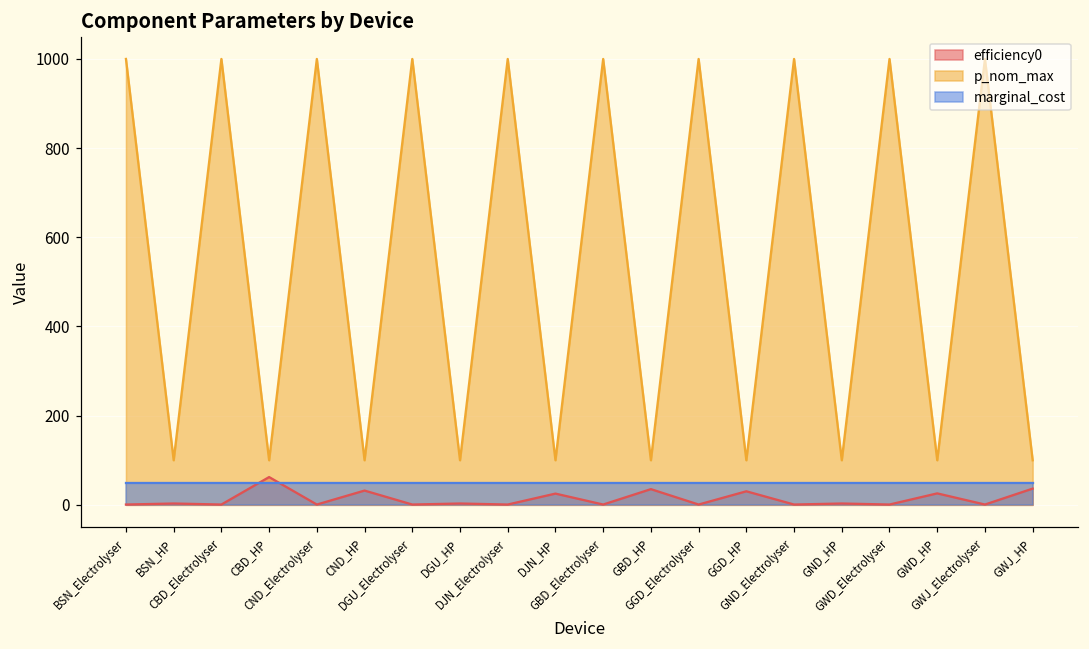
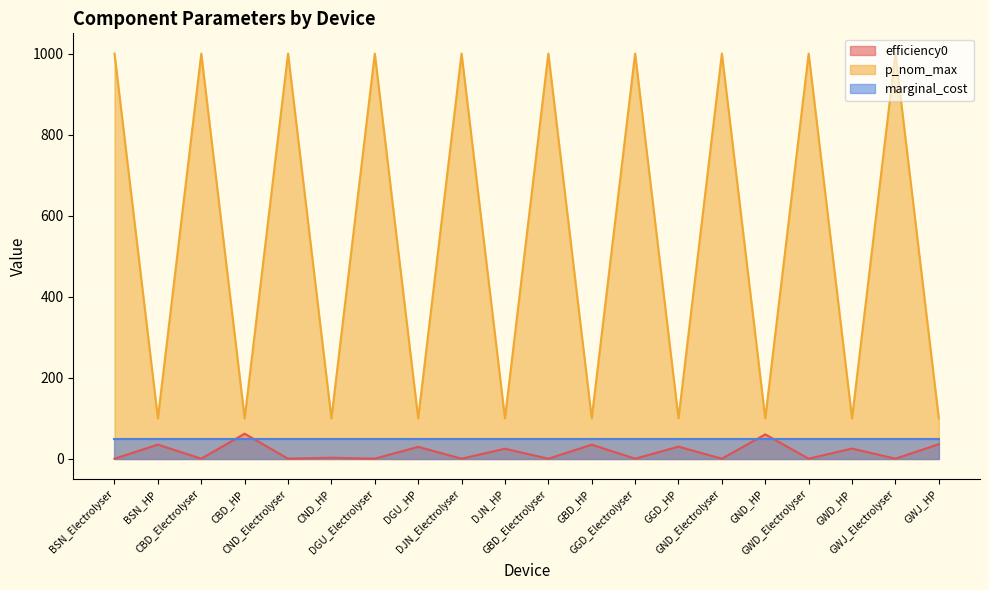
efficiency0, BSN_HP: 0 -> 40
efficiency0, CND_HP: 30 -> 0
efficiency0, DGU_HP: 0 -> 30
efficiency0, GND_HP: 0 -> 60
